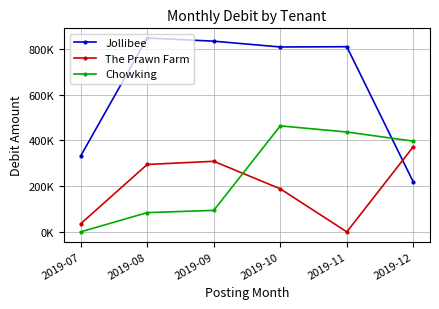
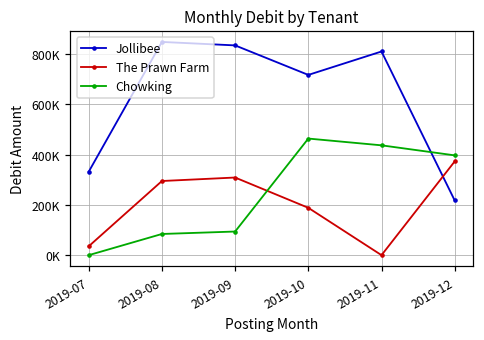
Jollibee, 2019-10: 810000 -> 720000
